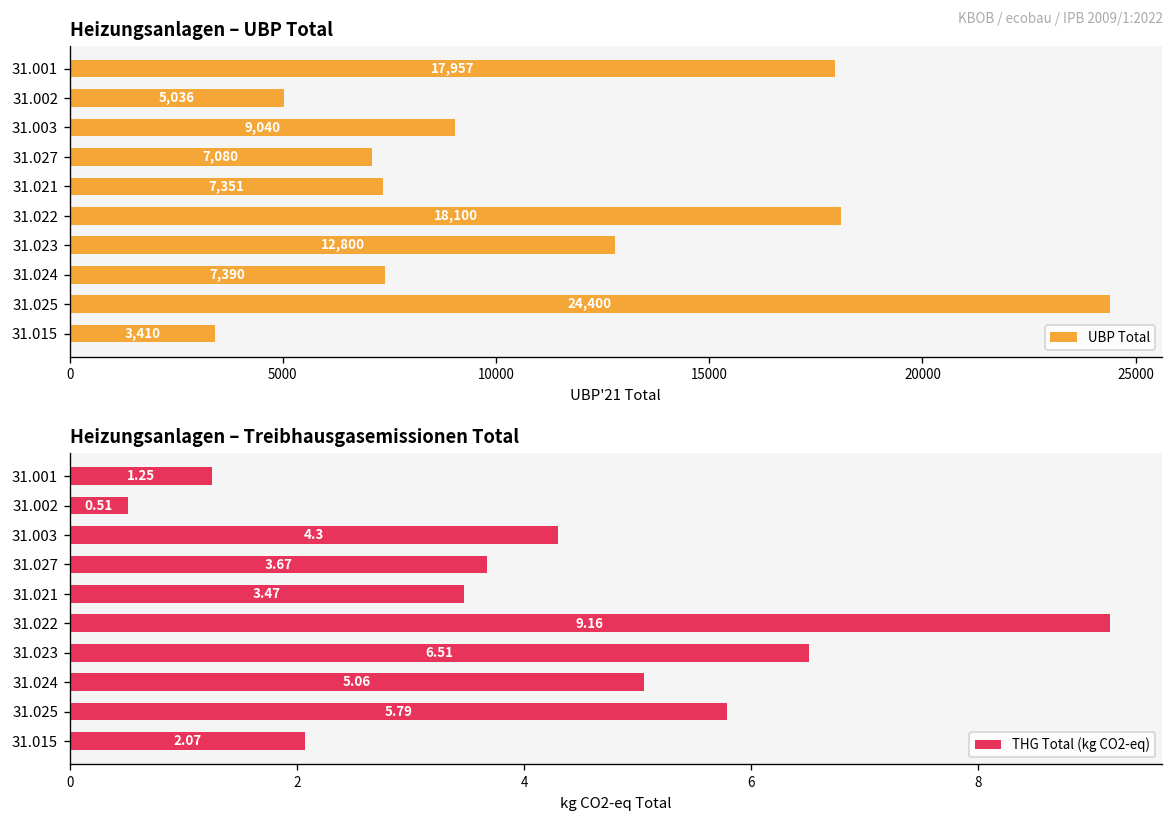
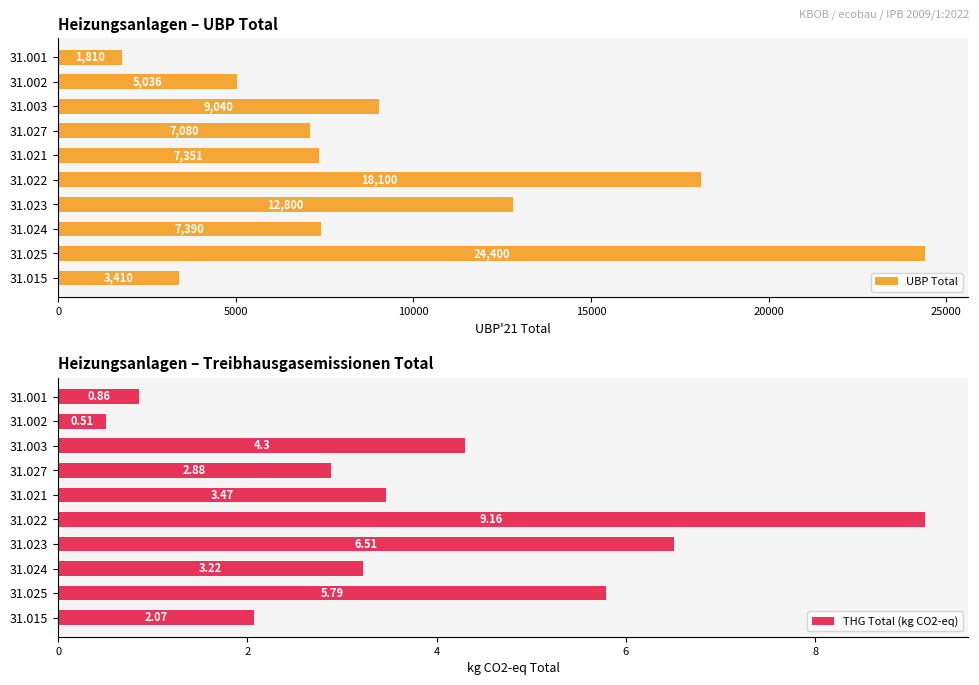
Heizungsanlagen – UBP Total, 31.001: 17,957 -> 1,810
Heizungsanlagen – Treibhausgasemissionen Total, 31.001: 1.25 -> 0.86
Heizungsanlagen – Treibhausgasemissionen Total, 31.027: 3.67 -> 2.88
Heizungsanlagen – Treibhausgasemissionen Total, 31.024: 5.06 -> 3.22
